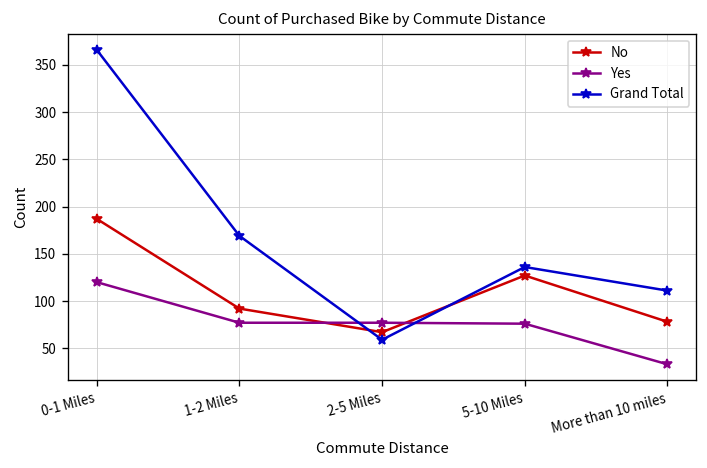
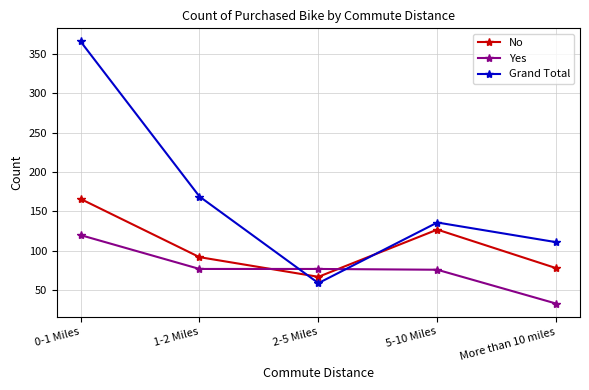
No, 0-1 Miles: 190 -> 170
